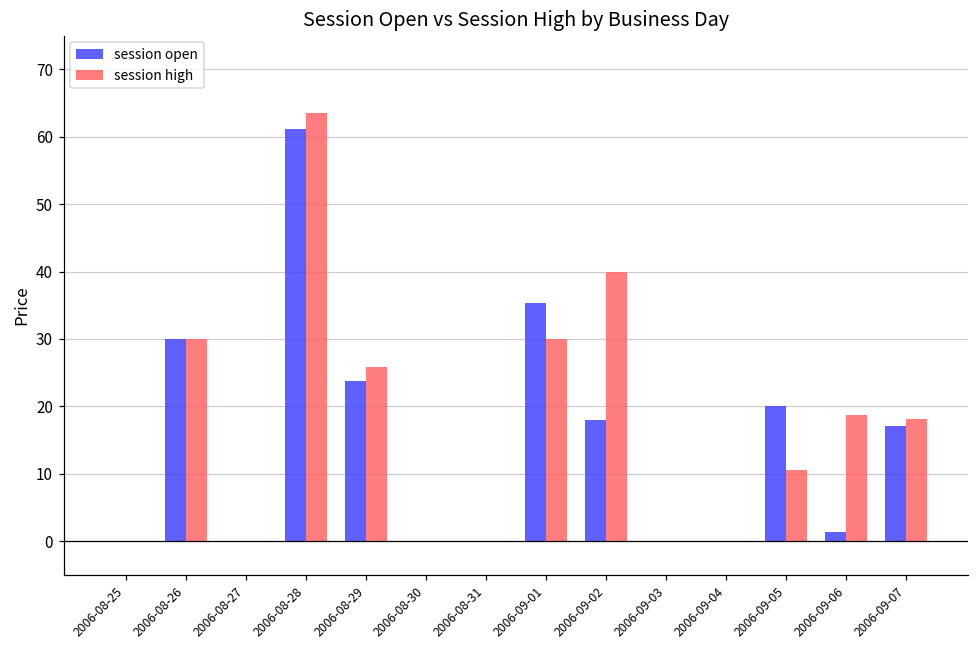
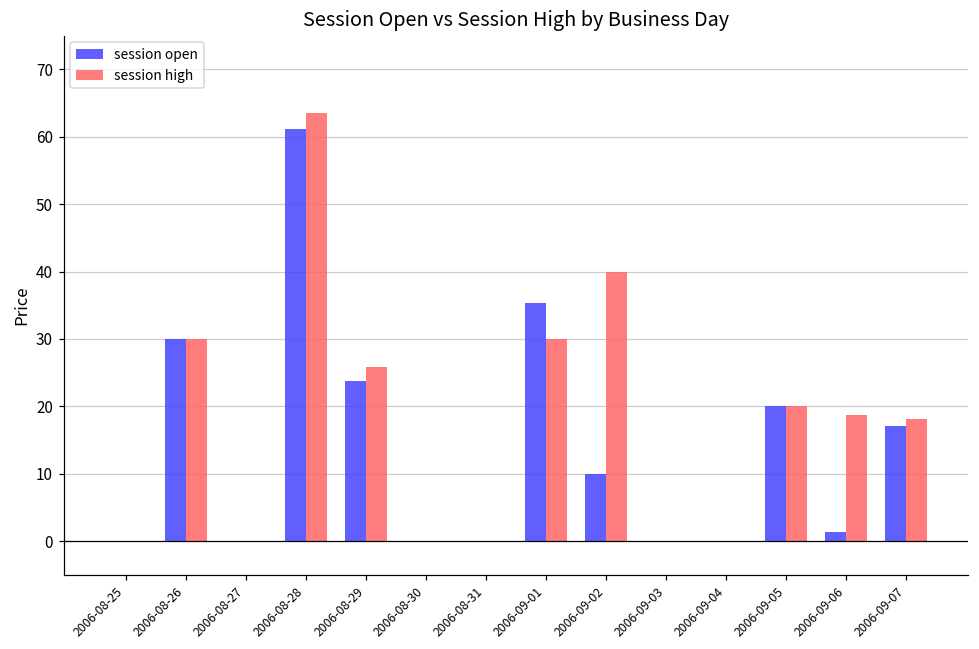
session open, 2006-09-02: 18 -> 10
session high, 2006-09-05: 11 -> 20
